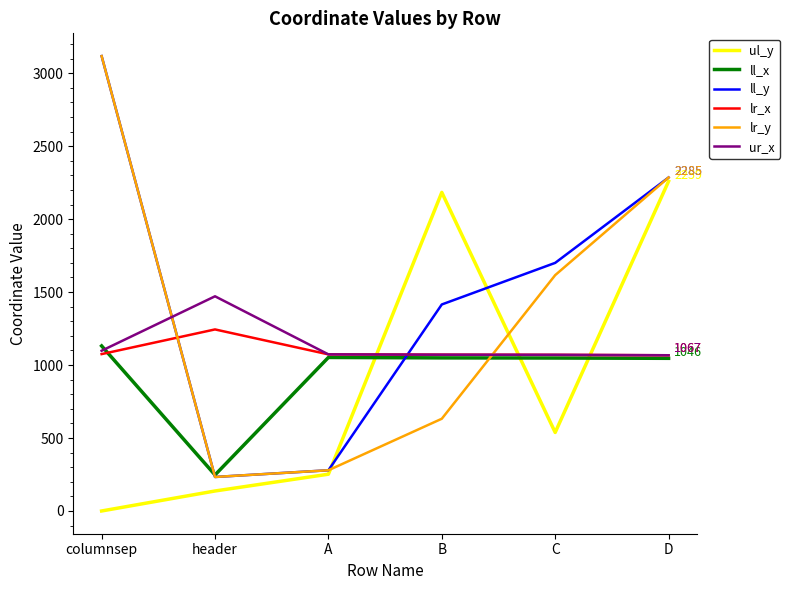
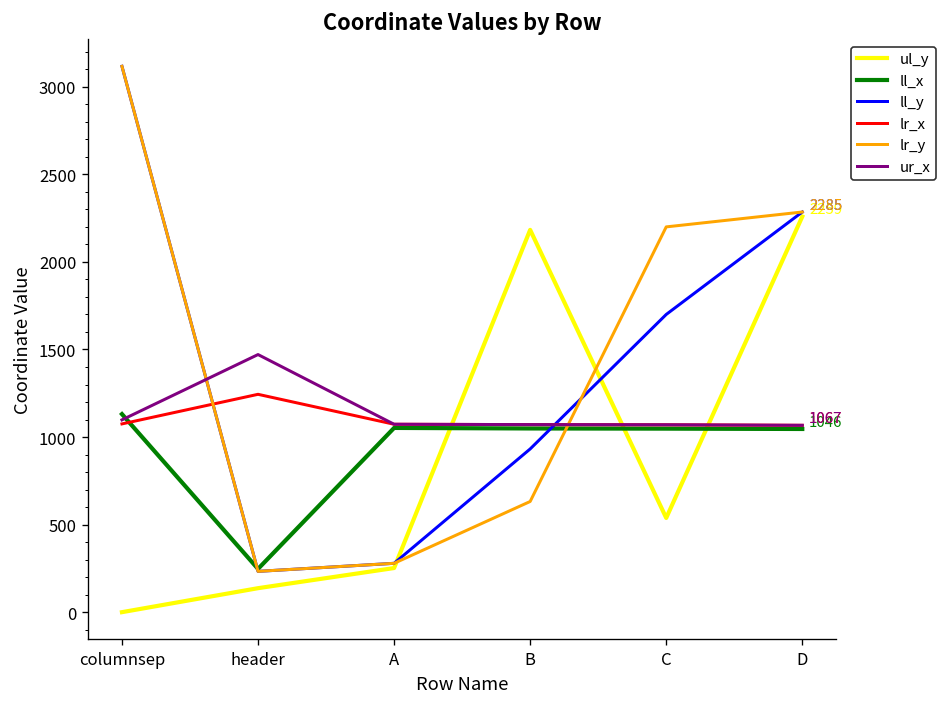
ll_y, B: 1420 -> 930
lr_y, C: 1620 -> 2200
